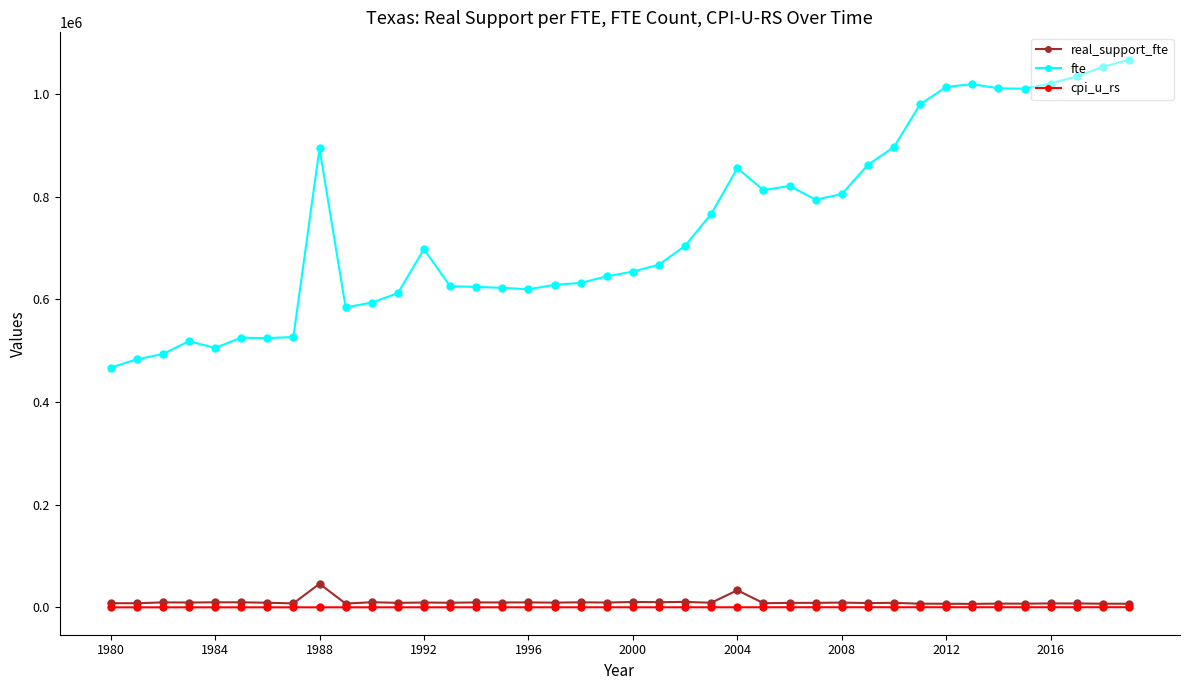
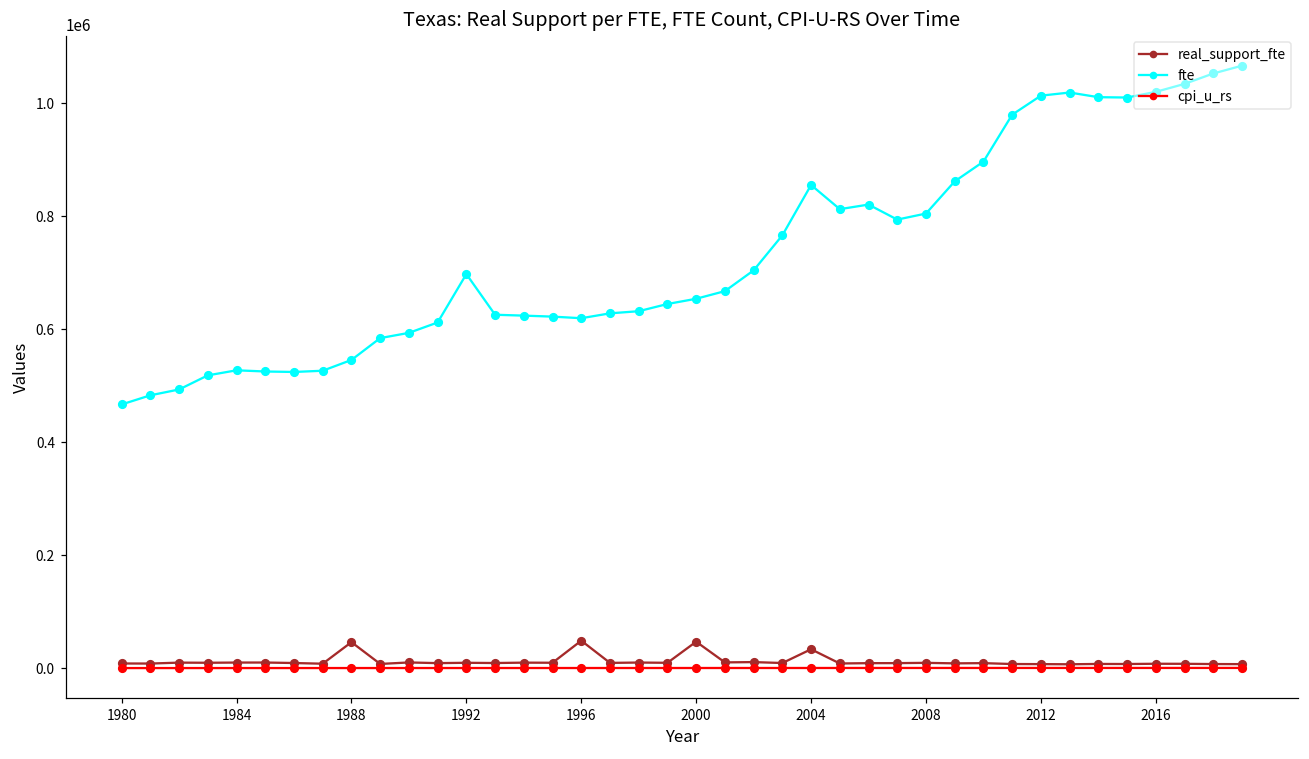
fte, 1984: 510000 -> 530000
fte, 1988: 890000 -> 550000
real_support_fte, 1996: 10000 -> 50000
real_support_fte, 2000: 10000 -> 50000
